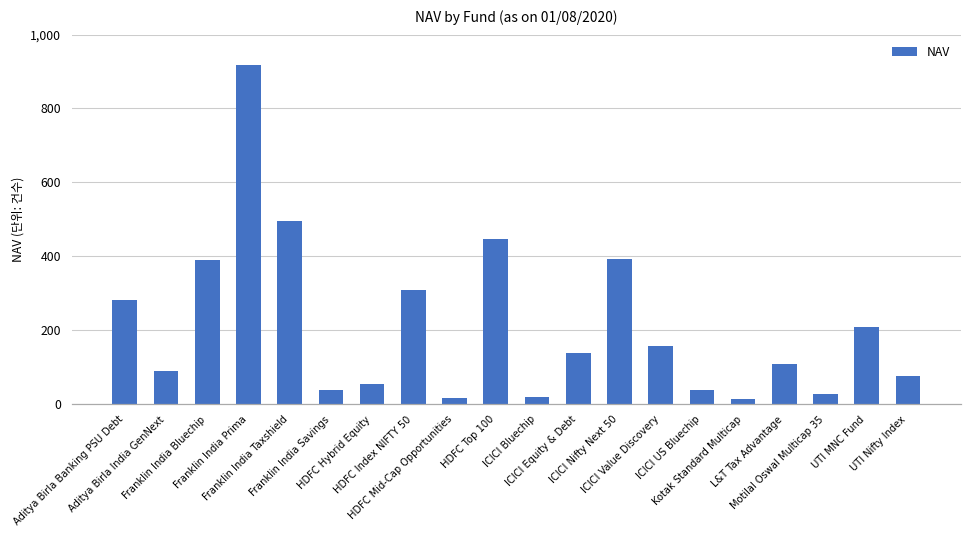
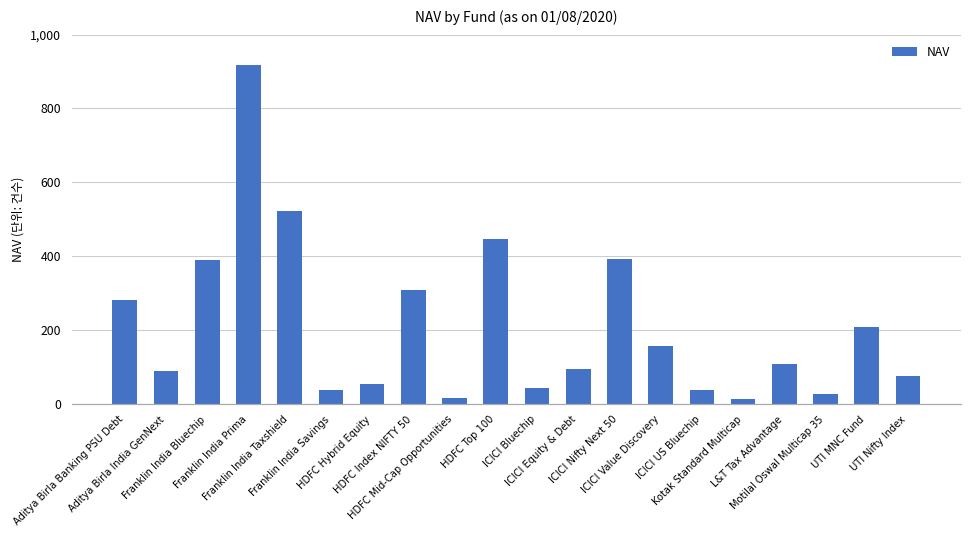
Franklin India Taxshield: 490 -> 520
ICICI Bluechip: 20 -> 40
ICICI Equity & Debt: 140 -> 90
